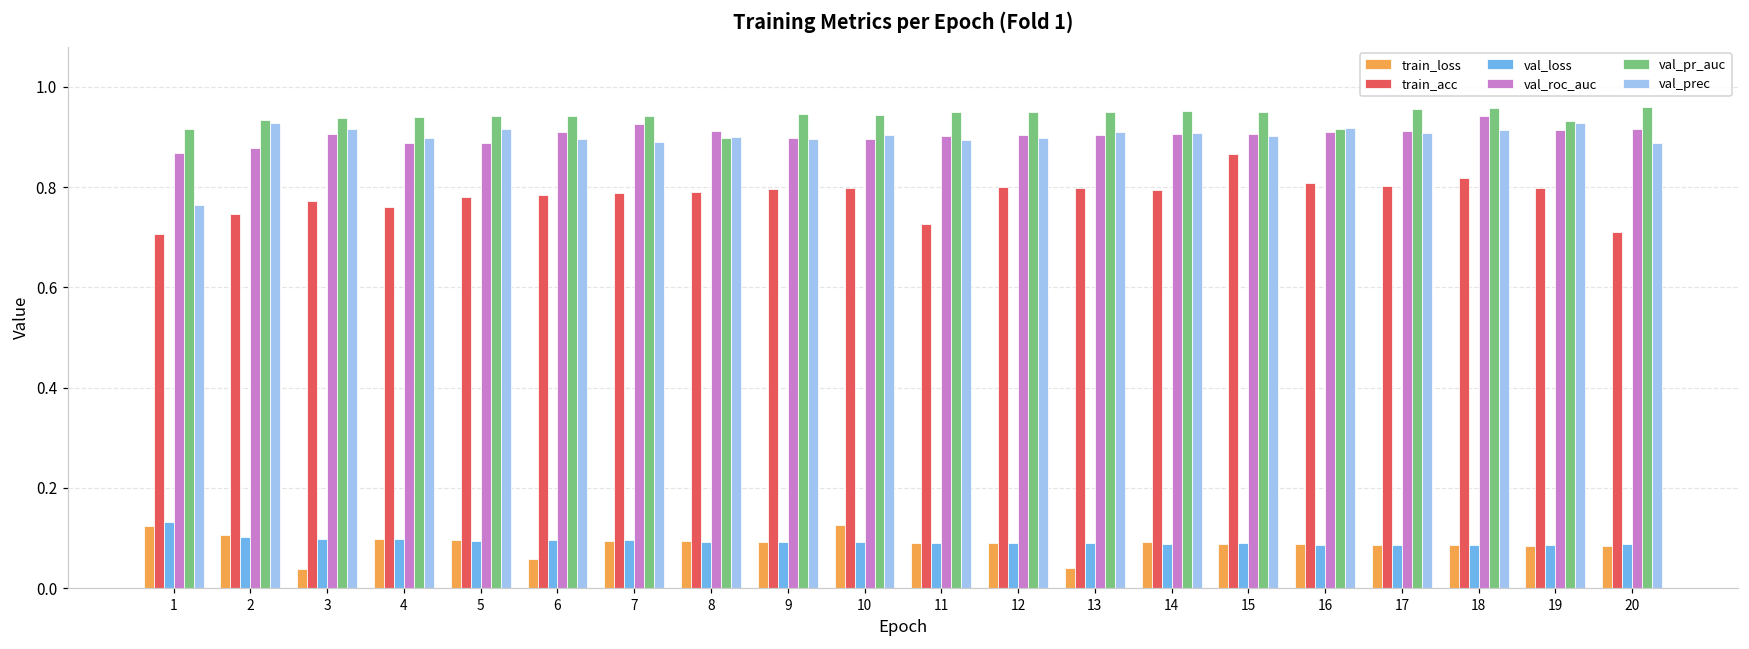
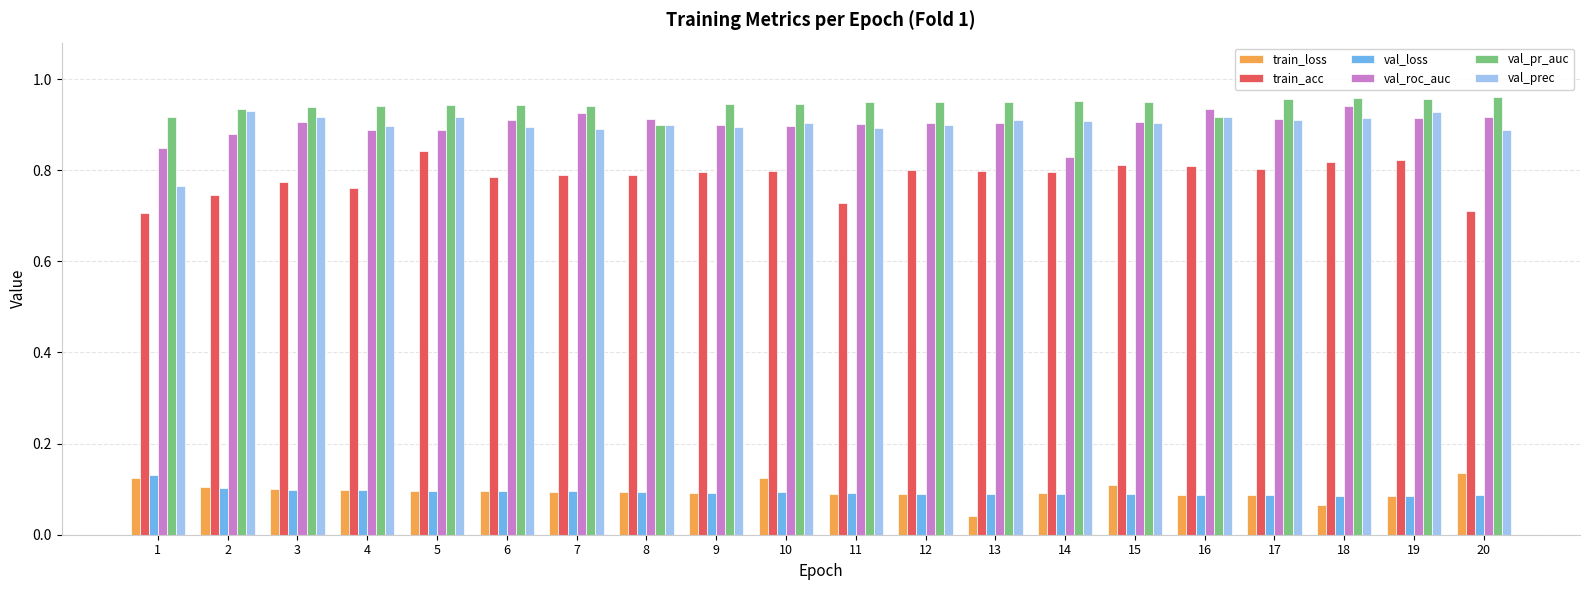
val_roc_auc, 1: 0.87 -> 0.85
train_loss, 3: 0.04 -> 0.10
train_acc, 5: 0.78 -> 0.84
train_loss, 6: 0.06 -> 0.10
val_roc_auc, 14: 0.91 -> 0.83
train_loss, 15: 0.09 -> 0.11
train_acc, 15: 0.87 -> 0.81
val_roc_auc, 16: 0.91 -> 0.93
train_loss, 18: 0.09 -> 0.06
train_acc, 19: 0.80 -> 0.82
val_pr_auc, 19: 0.93 -> 0.96
train_loss, 20: 0.08 -> 0.14
